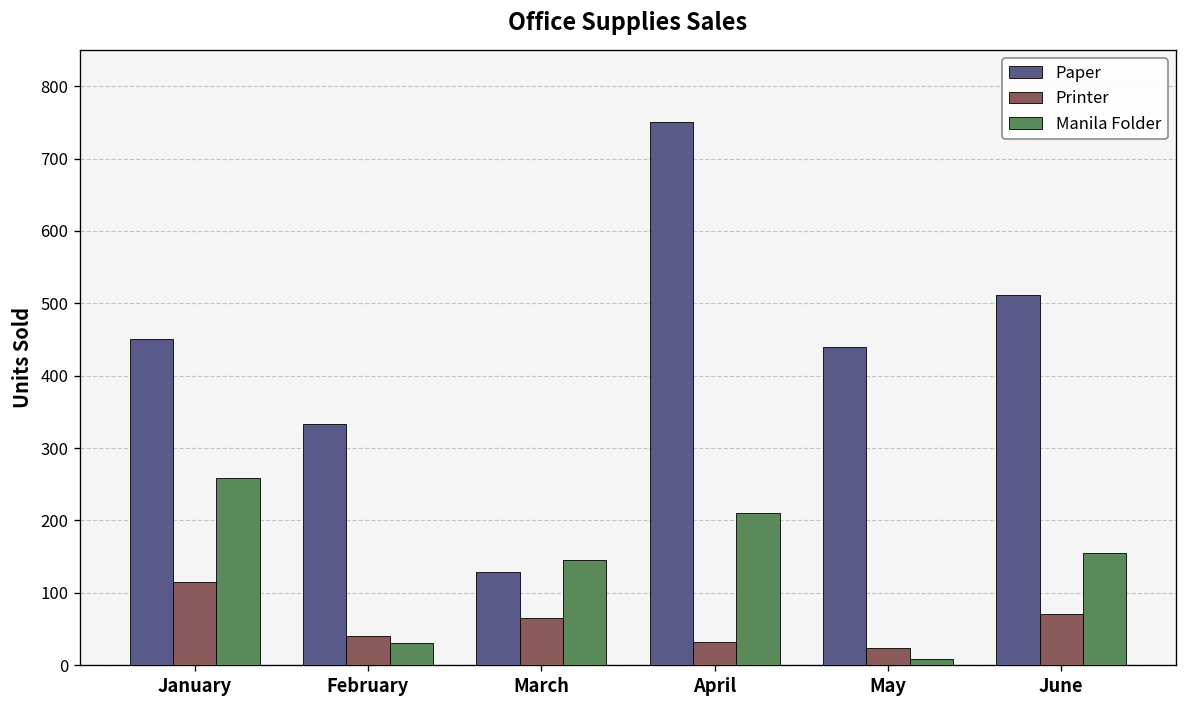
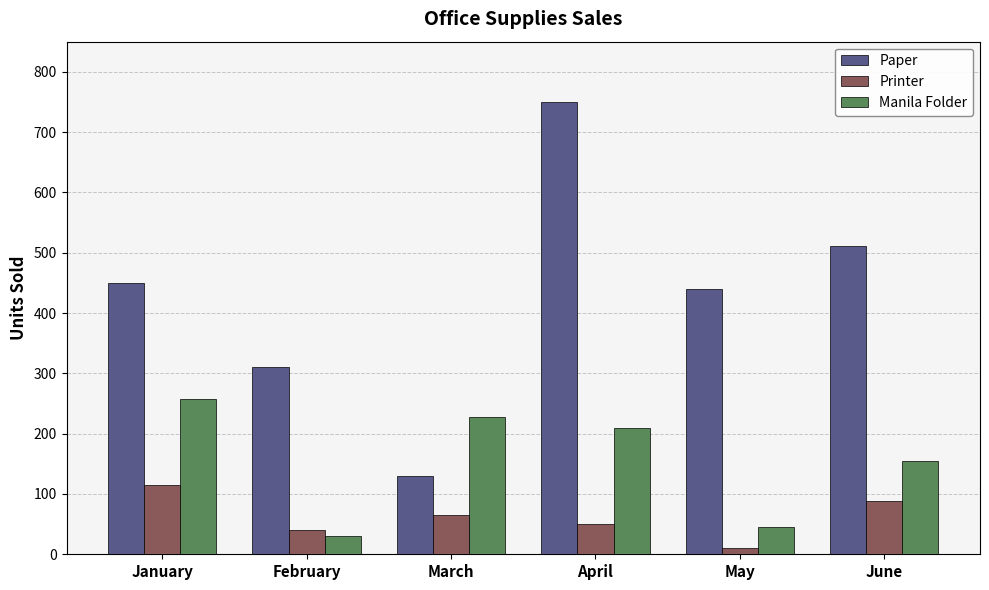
Paper, February: 330 -> 310
Manila Folder, March: 150 -> 230
Printer, April: 30 -> 50
Printer, May: 20 -> 10
Manila Folder, May: 10 -> 50
Printer, June: 70 -> 90
